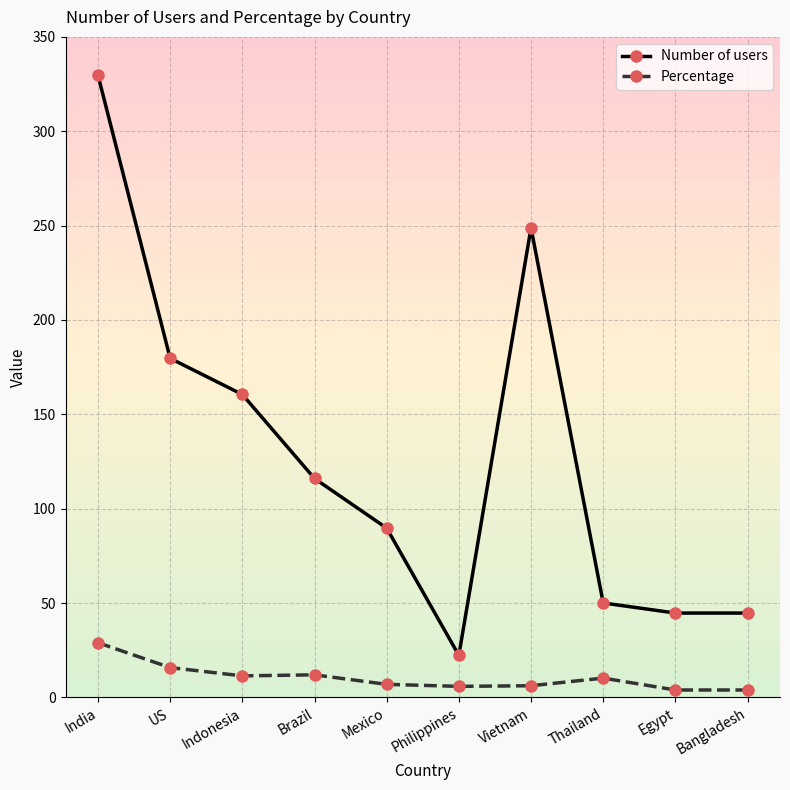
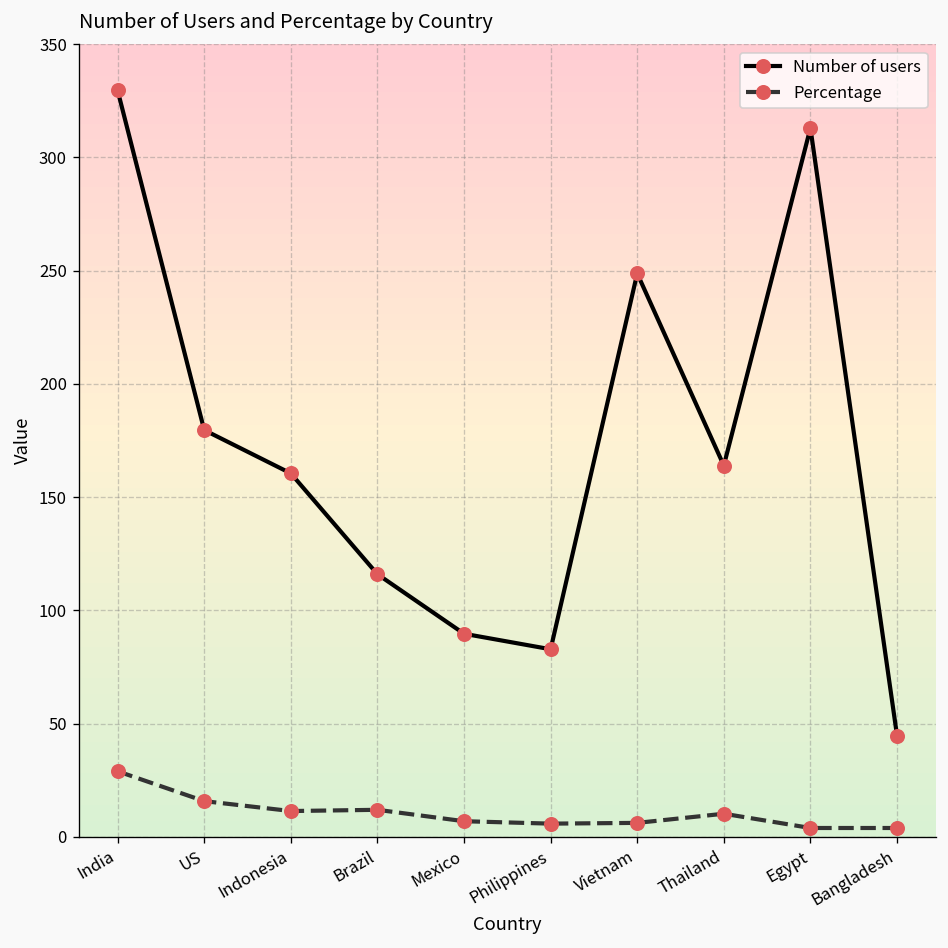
Number of users, Philippines: 22 -> 83
Number of users, Thailand: 50 -> 164
Number of users, Egypt: 45 -> 313
